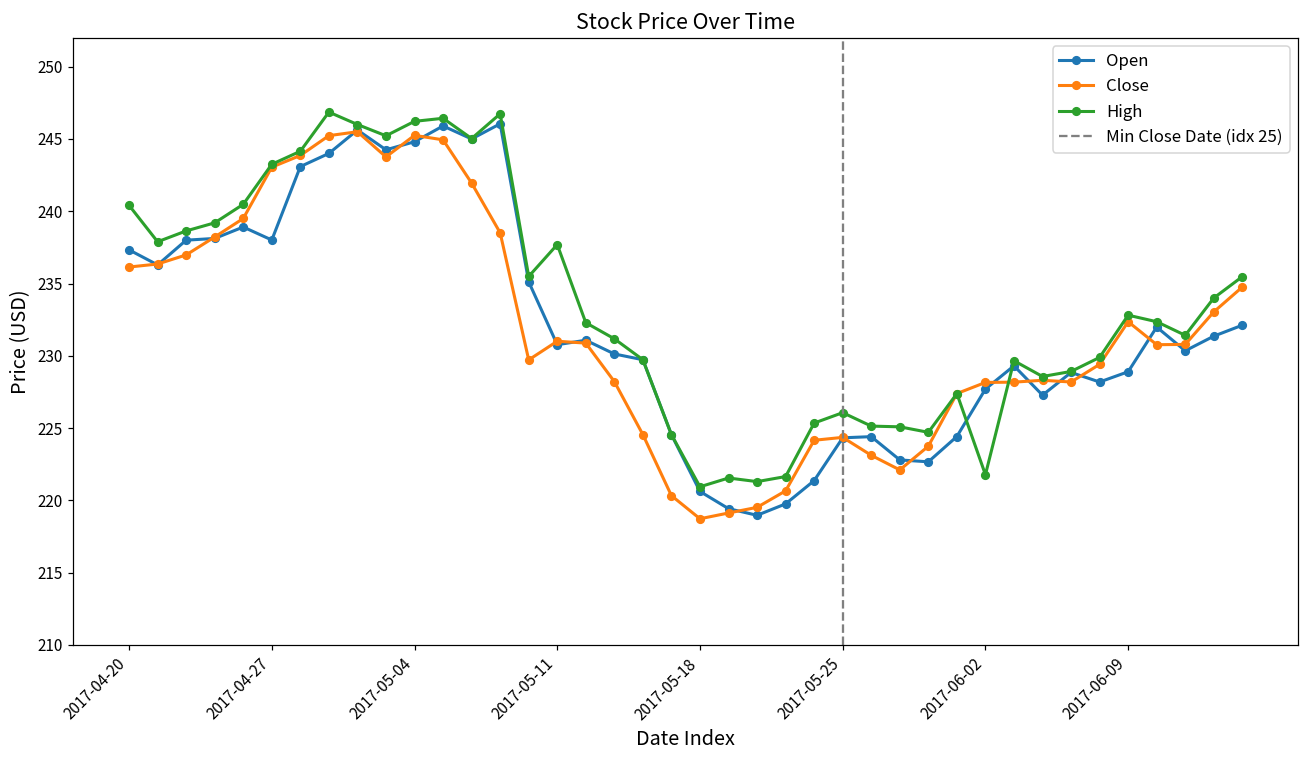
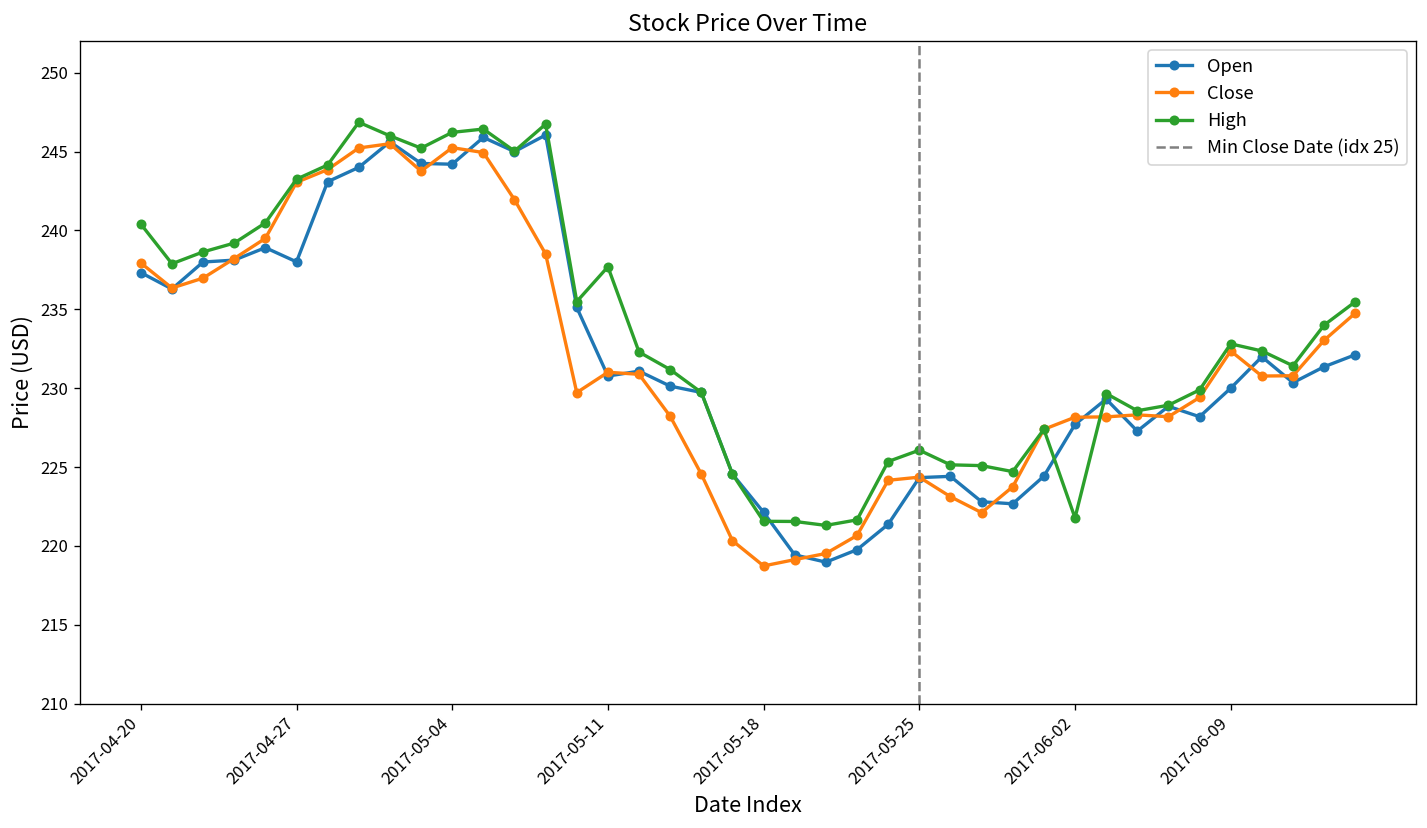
Close, 2017-04-20: 236.1 -> 237.9
Open, 2017-05-04: 244.8 -> 244.2
Open, 2017-05-18: 220.6 -> 222.1
High, 2017-05-18: 220.9 -> 221.6
Open, 2017-06-09: 228.9 -> 230.0
